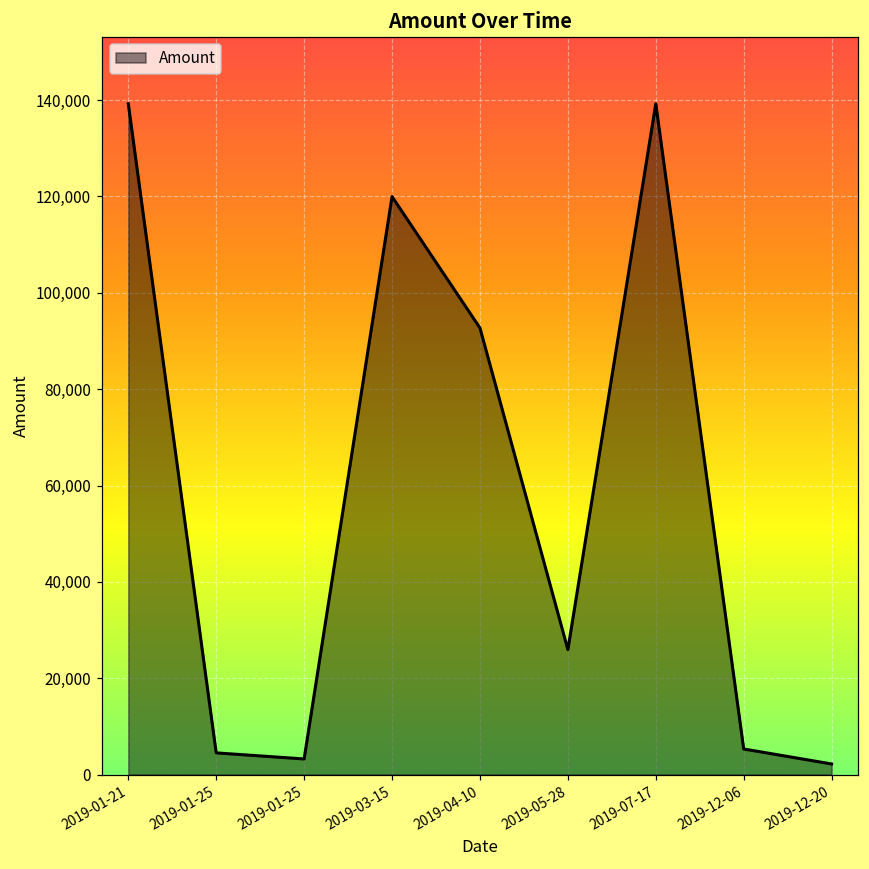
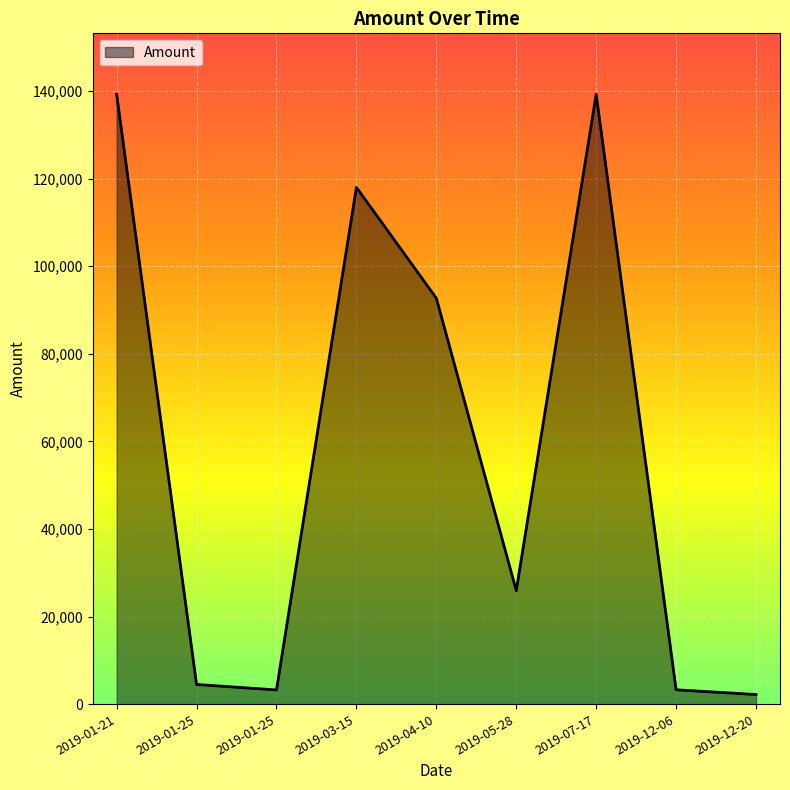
2019-03-15: 120,000 -> 118,000
2019-12-06: 5,000 -> 3,000
